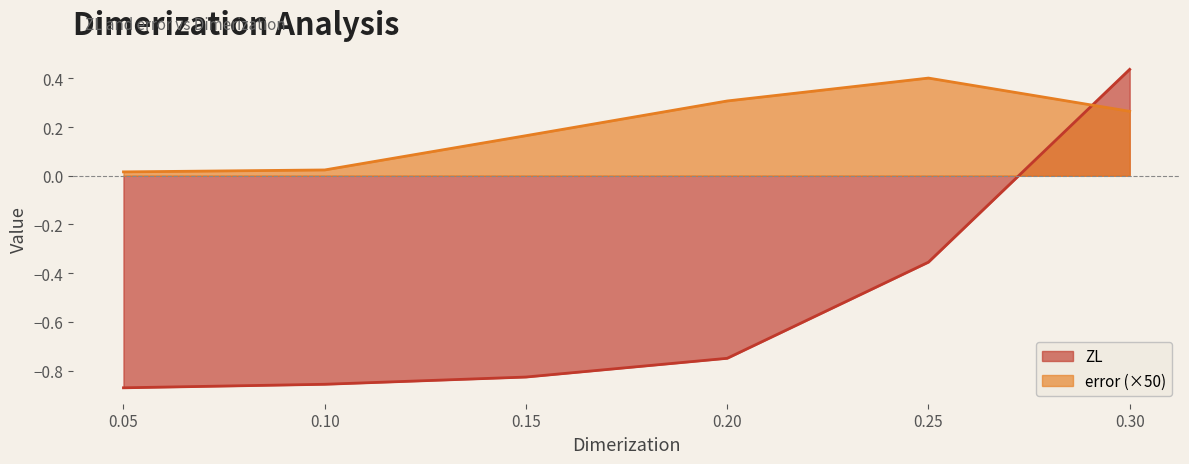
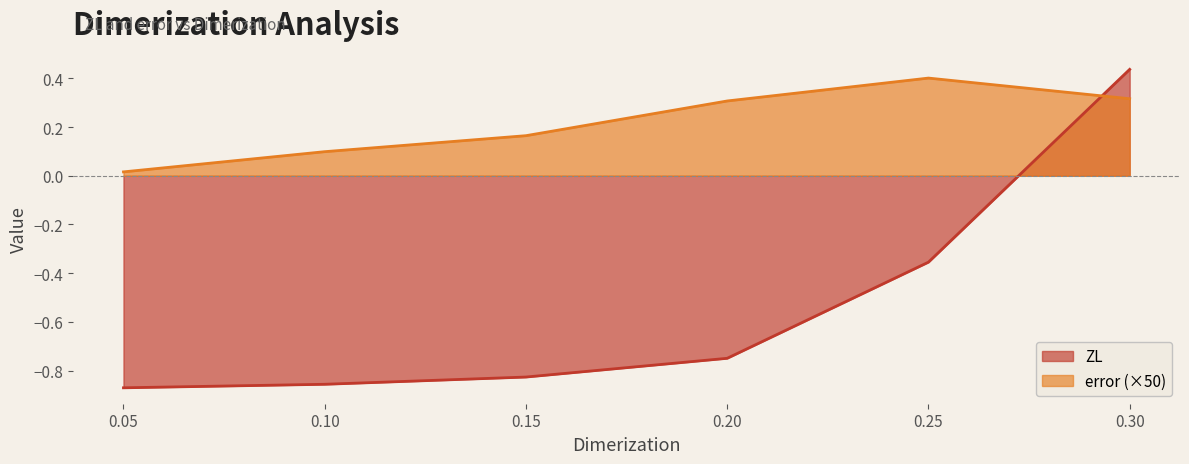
error (×50), 0.10: 0.02 -> 0.10
error (×50), 0.30: 0.26 -> 0.32
